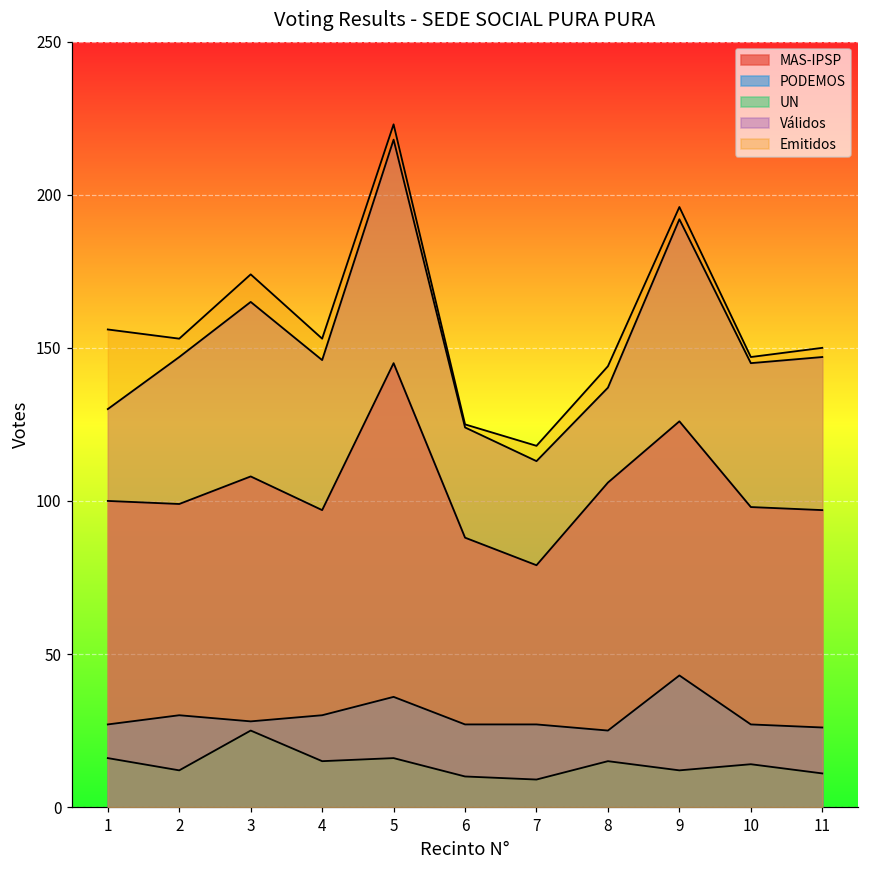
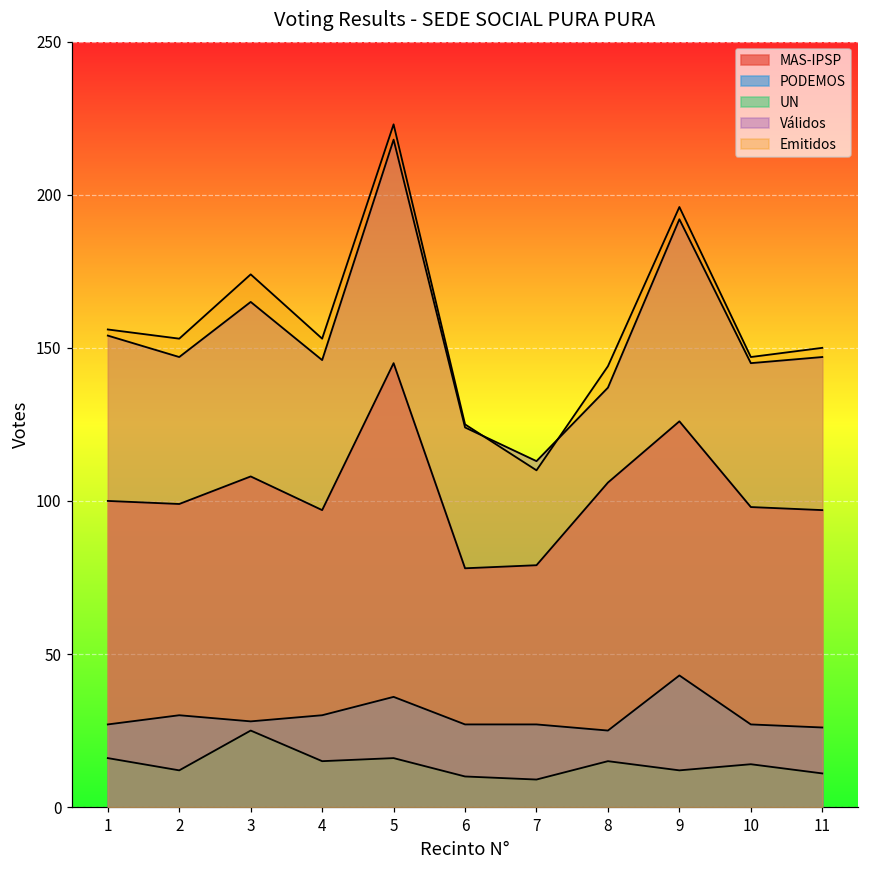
Válidos, 1: 130 -> 154
MAS-IPSP, 6: 88 -> 78
Emitidos, 7: 118 -> 110
